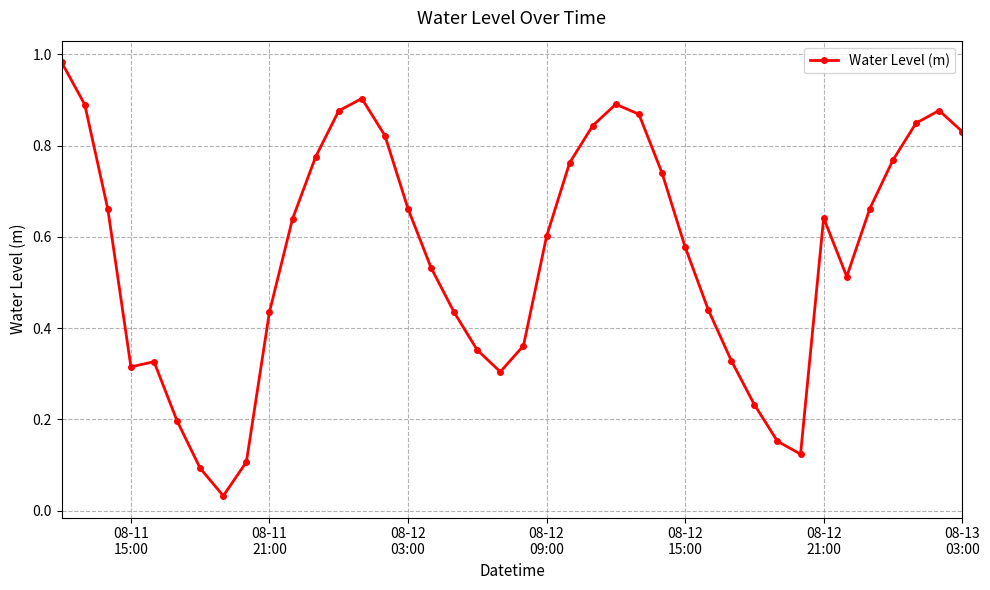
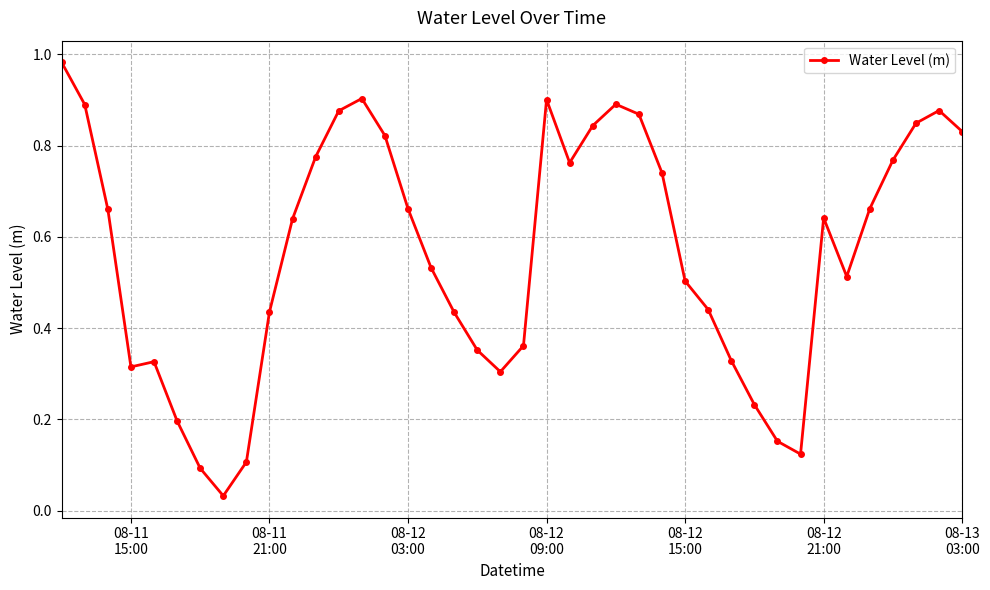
08-12 09:00: 0.60 -> 0.90
08-12 15:00: 0.58 -> 0.50
